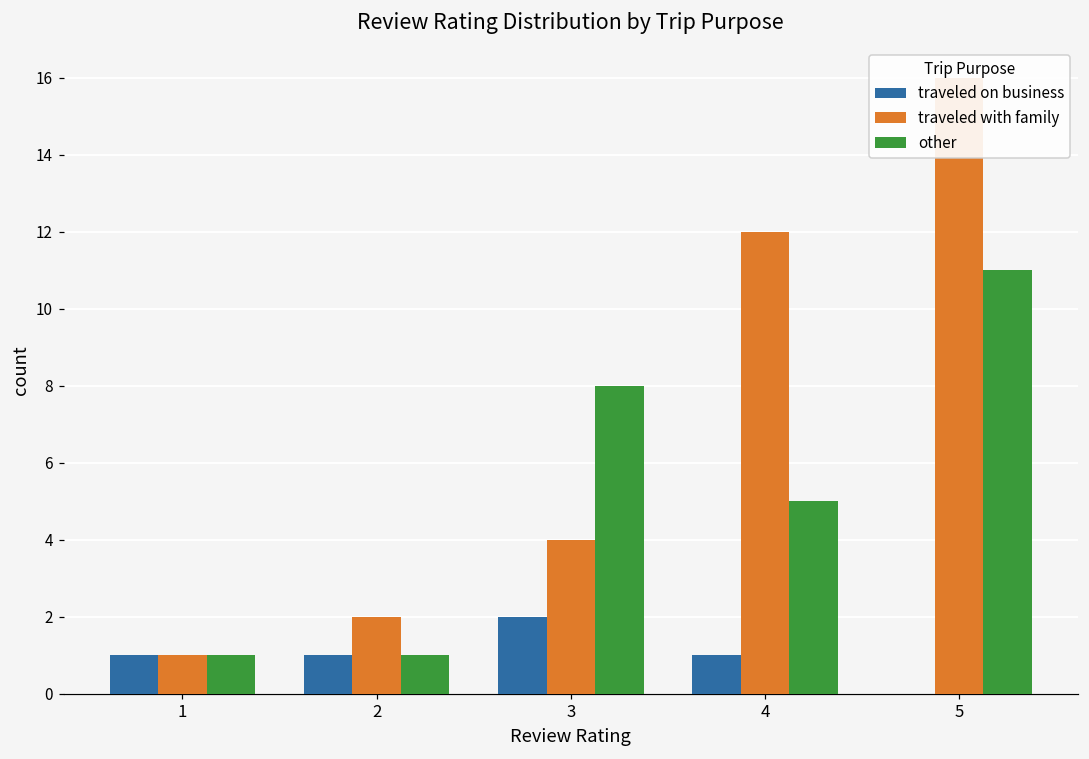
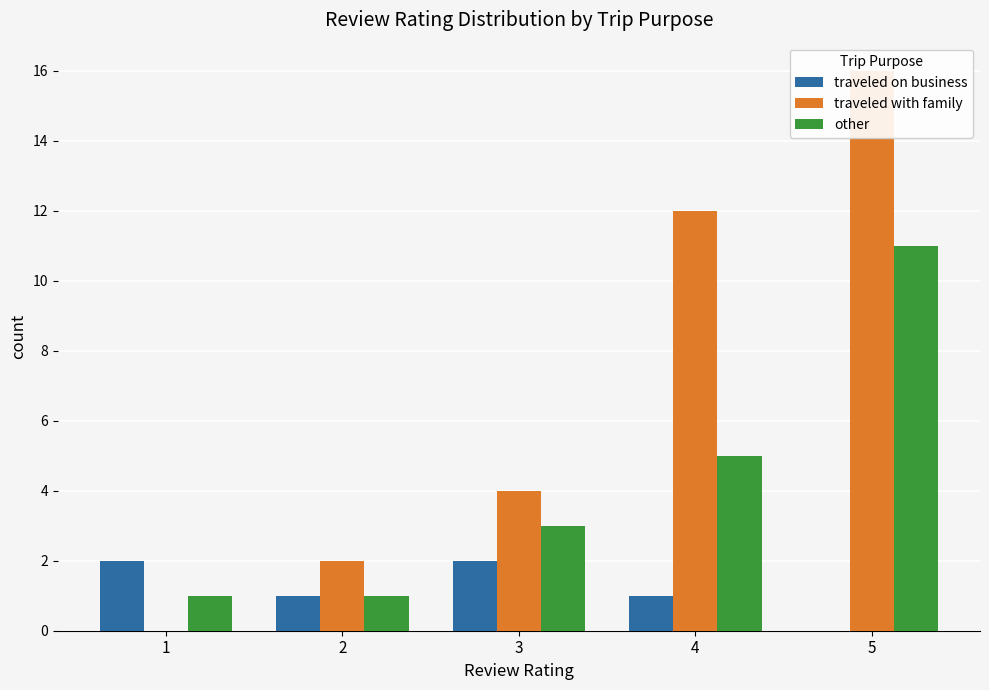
traveled on business, 1: 1 -> 2
traveled with family, 1: 1 -> 0
other, 3: 8 -> 3
